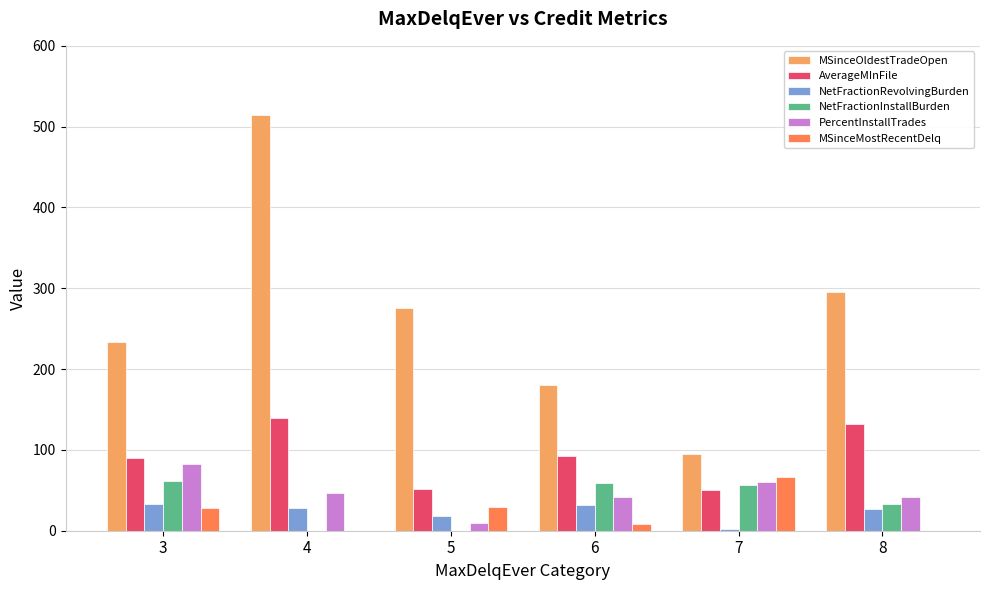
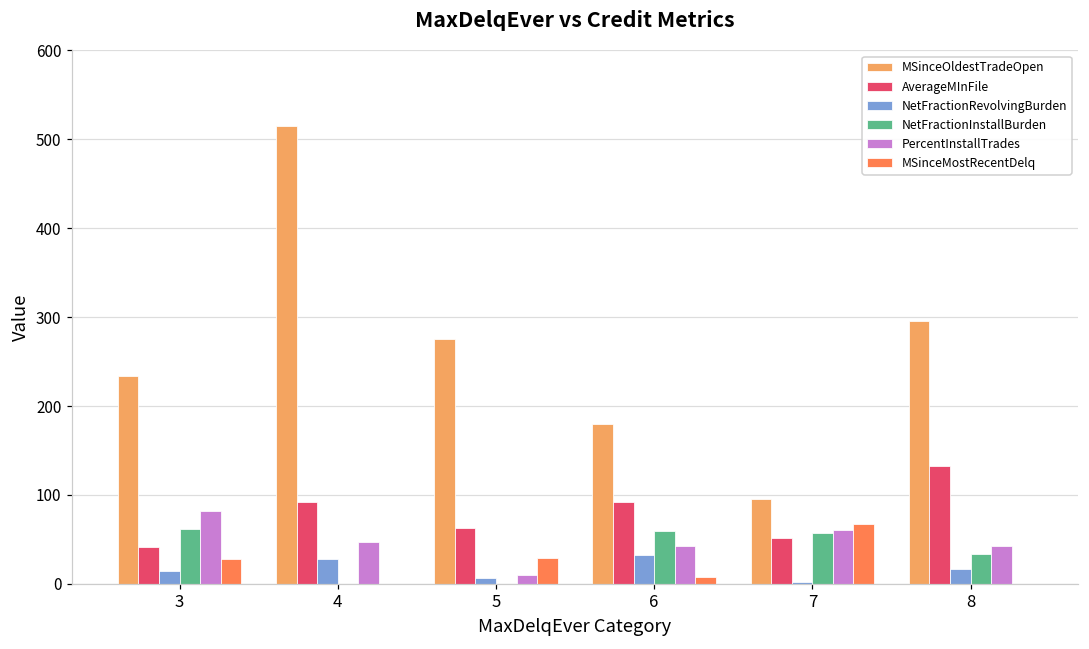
AverageMInFile, 3: 90 -> 40
NetFractionRevolvingBurden, 3: 30 -> 10
AverageMInFile, 4: 140 -> 90
AverageMInFile, 5: 50 -> 60
NetFractionRevolvingBurden, 5: 20 -> 10
NetFractionRevolvingBurden, 8: 30 -> 20
